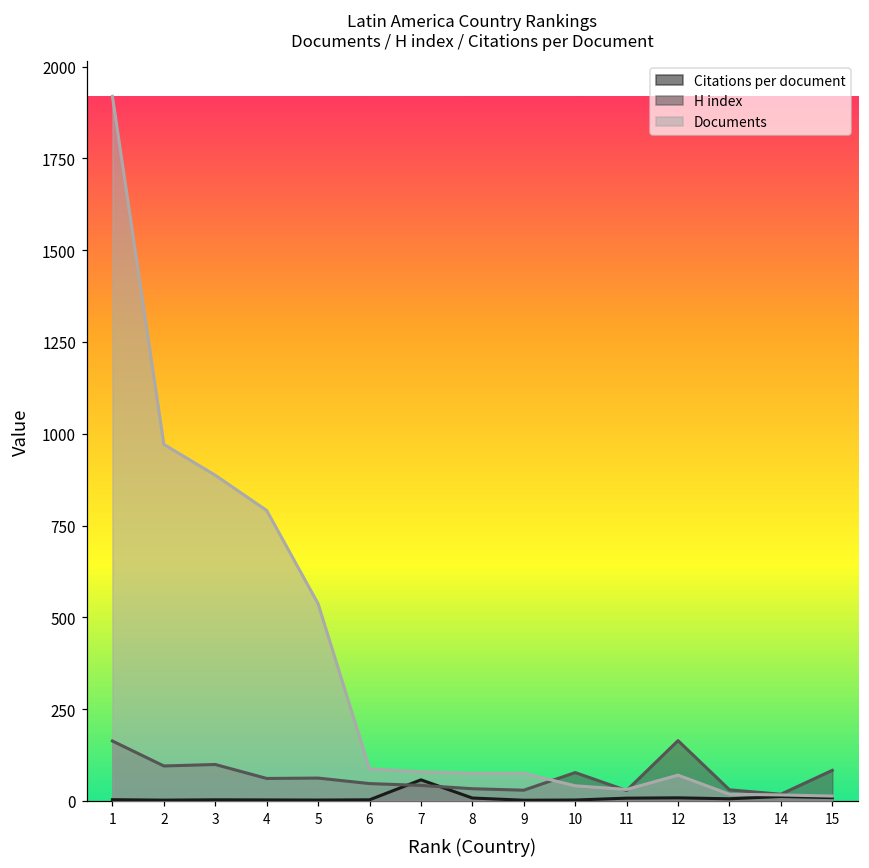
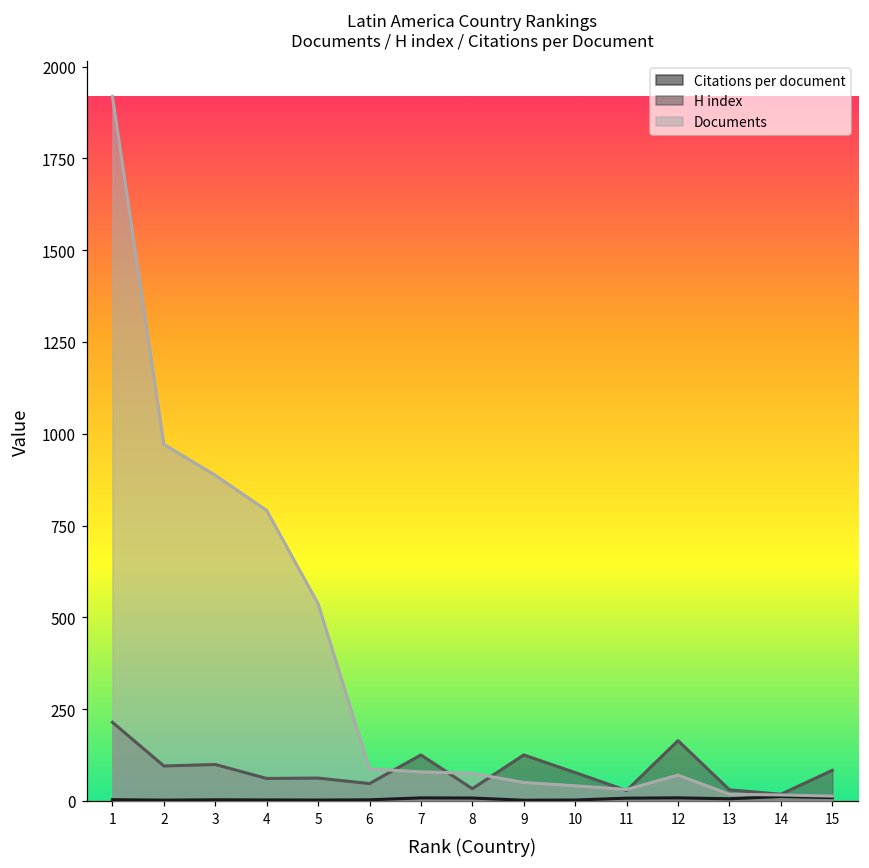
H index, 1: 160 -> 210
Citations per document, 7: 60 -> 10
H index, 7: 40 -> 130
H index, 9: 30 -> 130
Documents, 9: 80 -> 50
